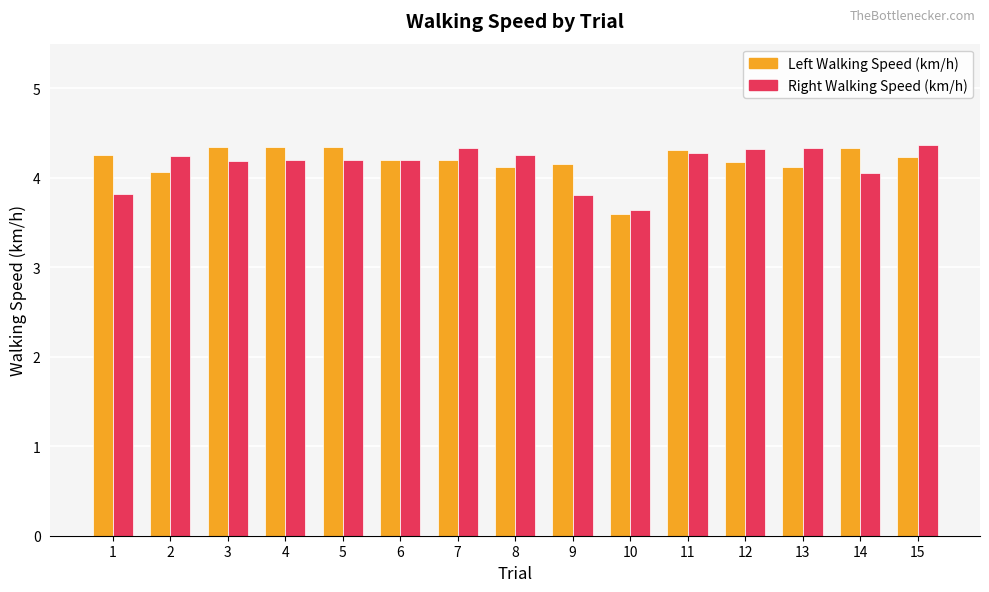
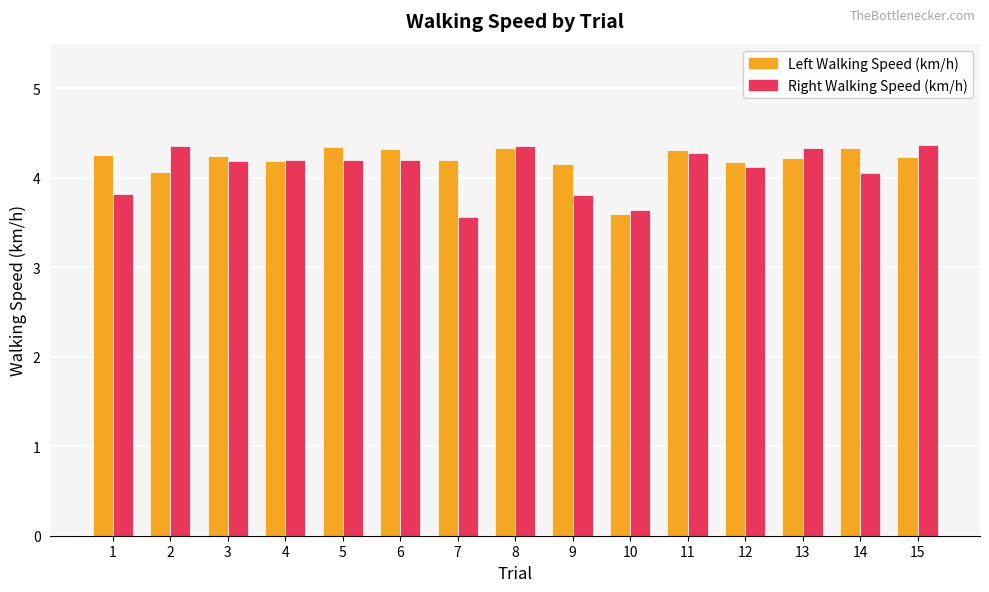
Right Walking Speed (km/h), 2: 4.2 -> 4.4
Left Walking Speed (km/h), 3: 4.3 -> 4.2
Left Walking Speed (km/h), 4: 4.3 -> 4.2
Left Walking Speed (km/h), 6: 4.2 -> 4.3
Right Walking Speed (km/h), 7: 4.3 -> 3.6
Left Walking Speed (km/h), 8: 4.1 -> 4.3
Right Walking Speed (km/h), 8: 4.3 -> 4.4
Right Walking Speed (km/h), 12: 4.3 -> 4.1
Left Walking Speed (km/h), 13: 4.1 -> 4.2
